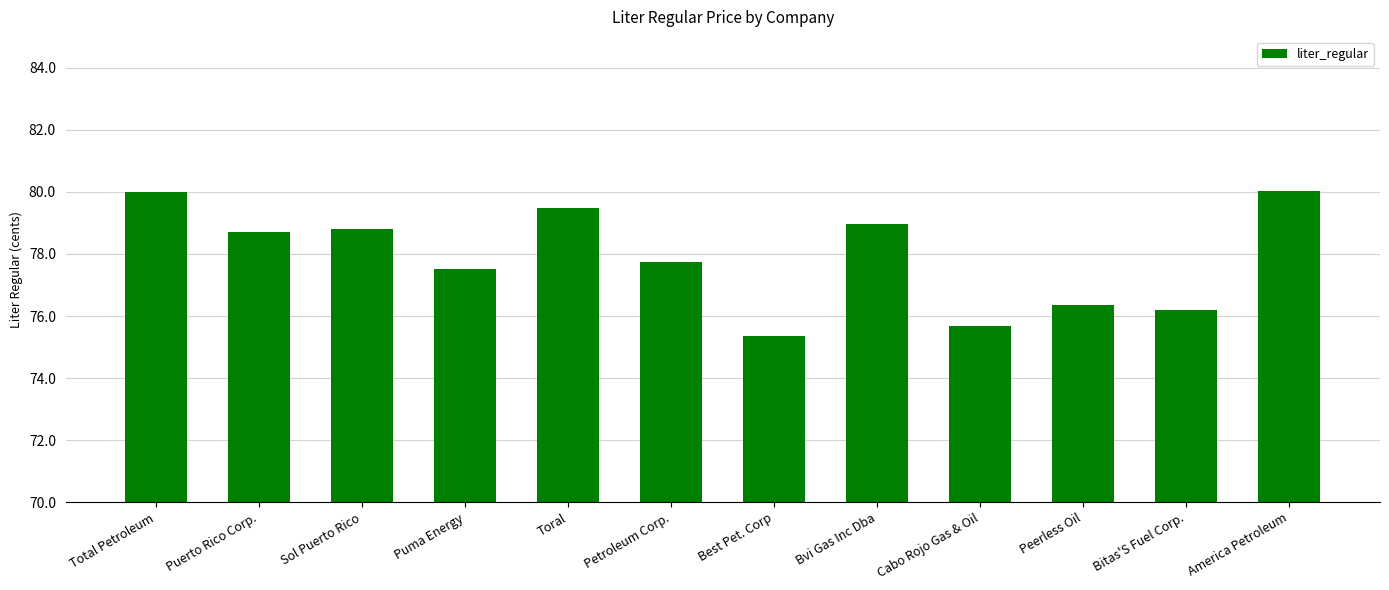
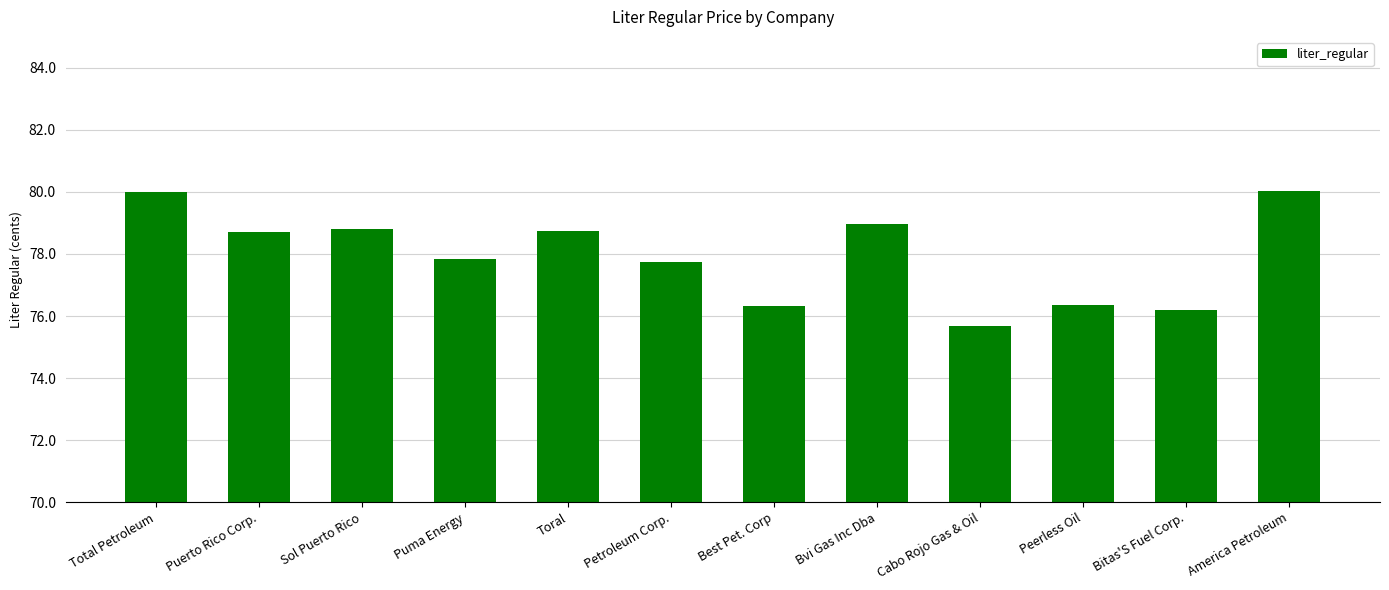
Puma Energy: 77.5 -> 77.8
Toral: 79.5 -> 78.7
Best Pet. Corp: 75.3 -> 76.3
